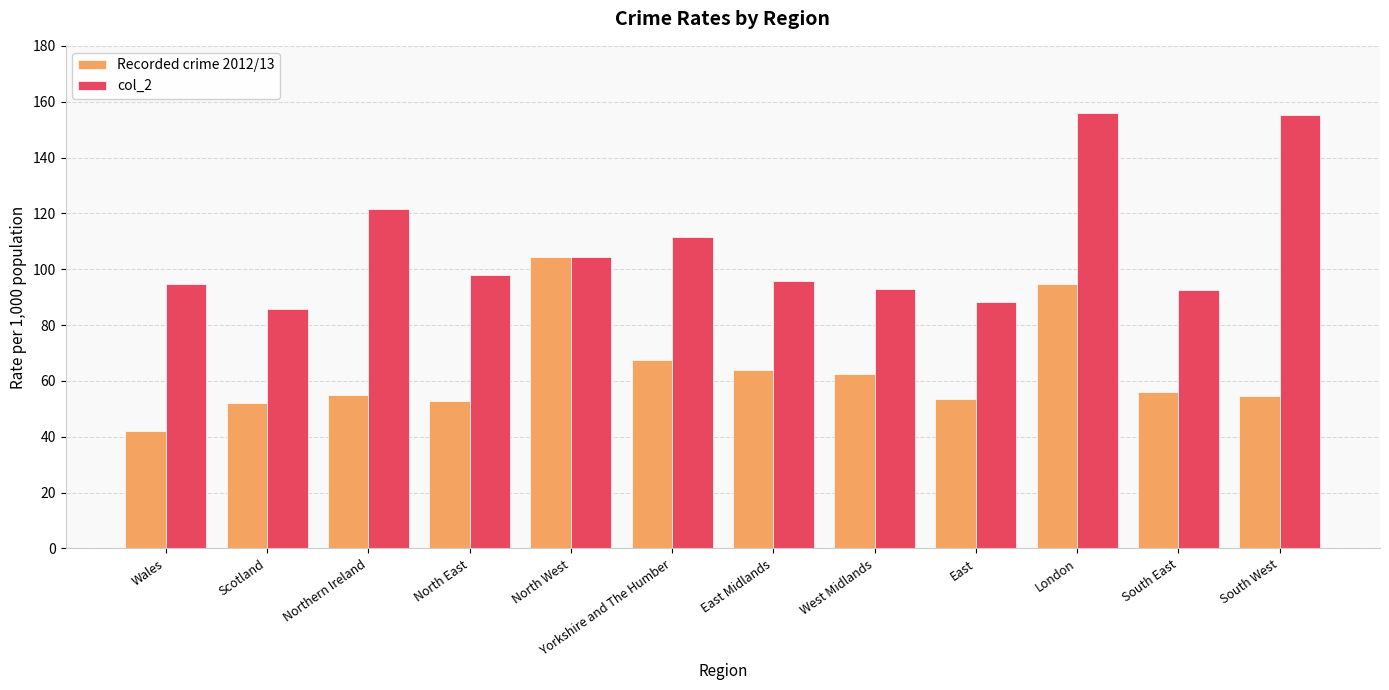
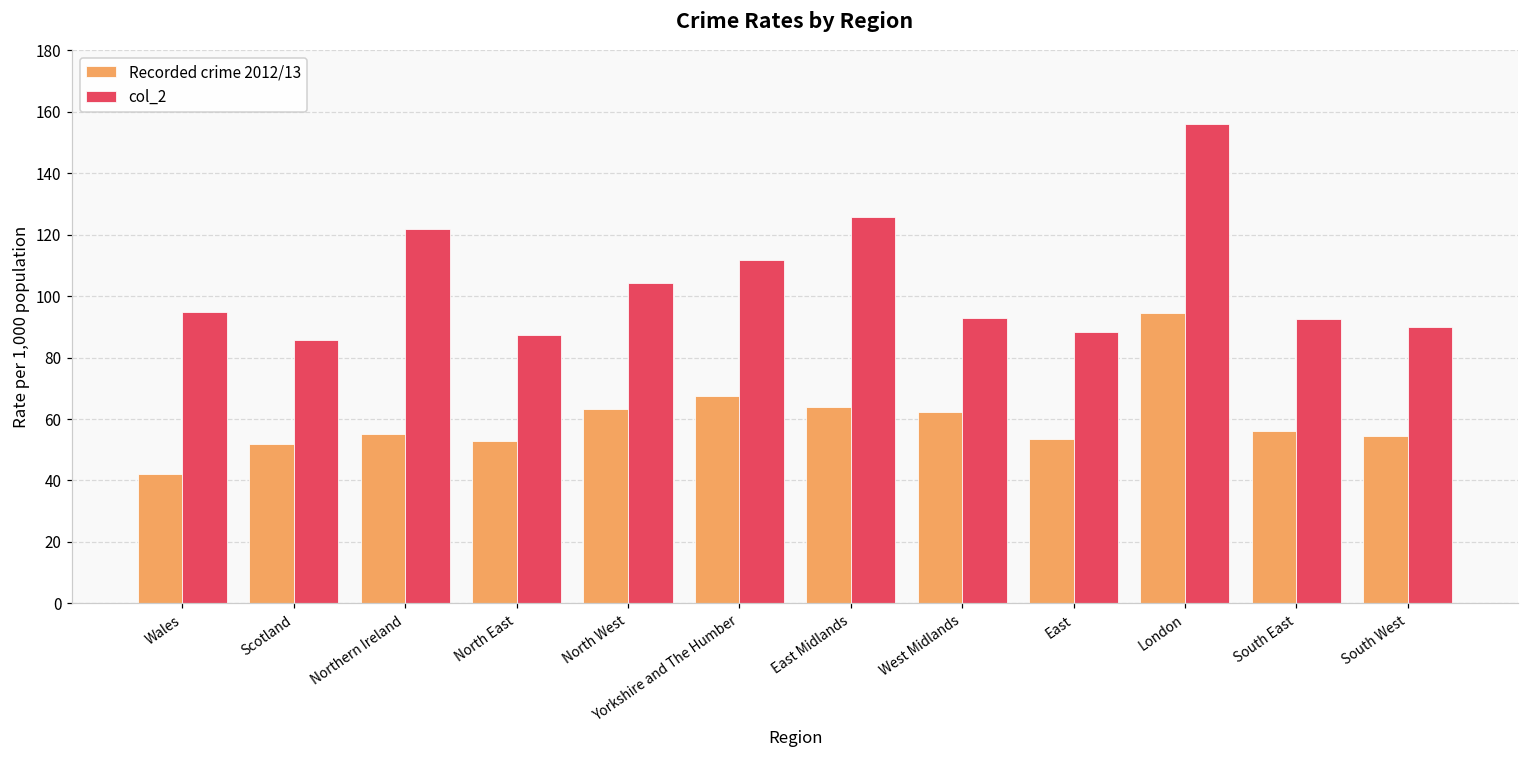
col_2, North East: 98 -> 87
Recorded crime 2012/13, North West: 105 -> 63
col_2, East Midlands: 96 -> 126
col_2, South West: 155 -> 90
